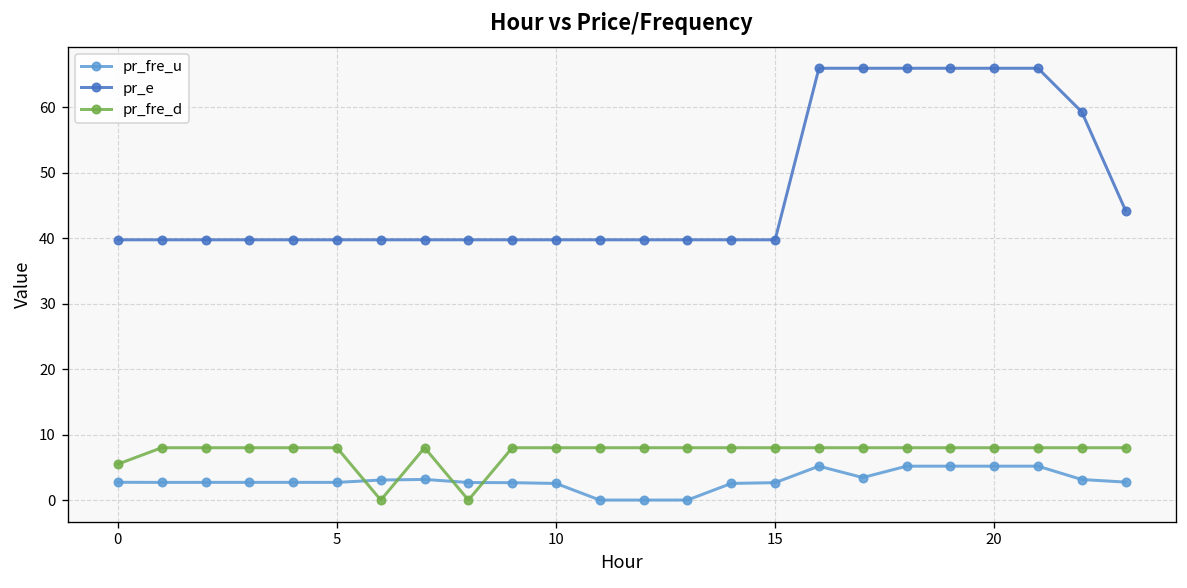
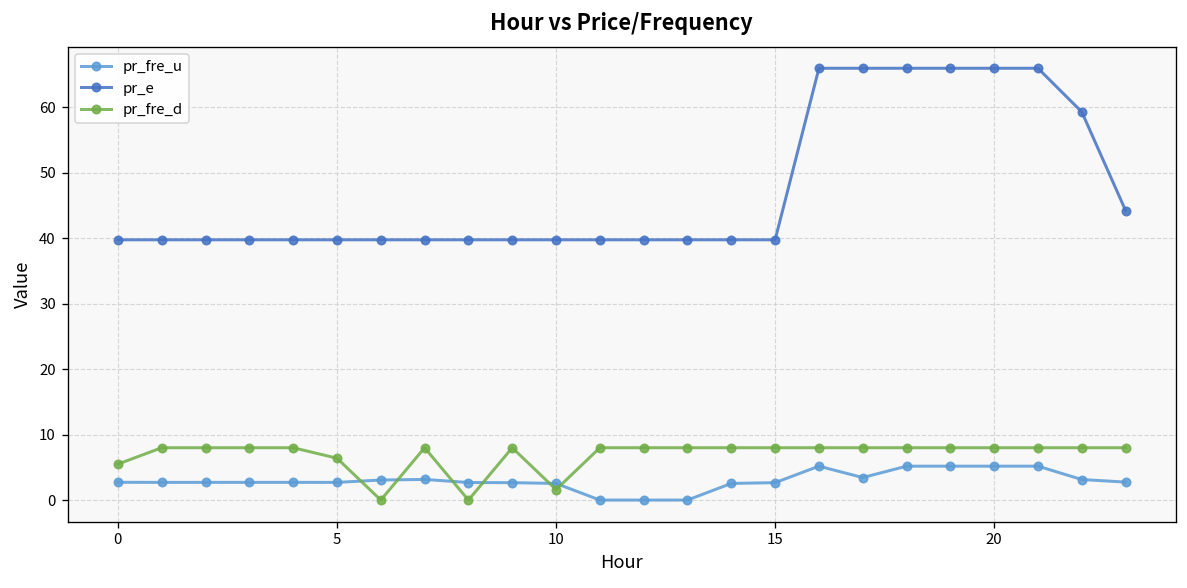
pr_fre_d, 5: 8 -> 6
pr_fre_d, 10: 8 -> 2
